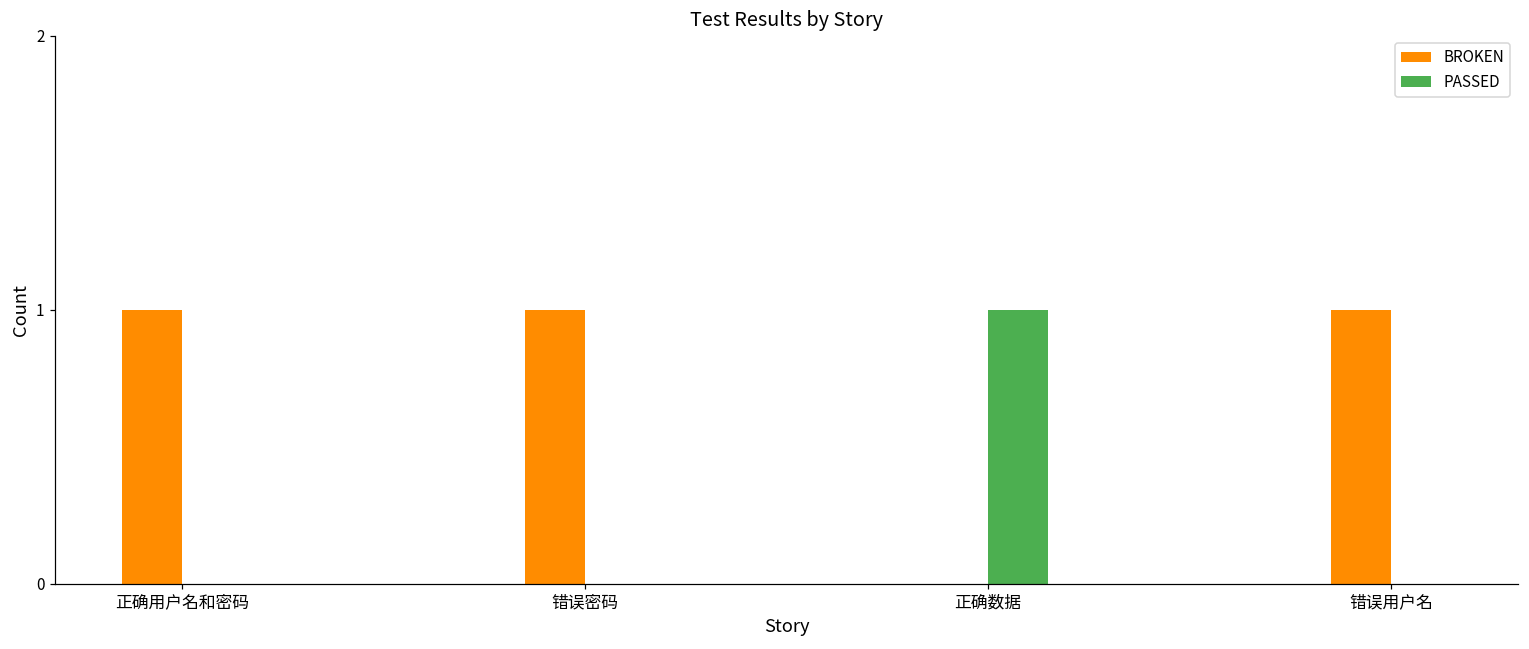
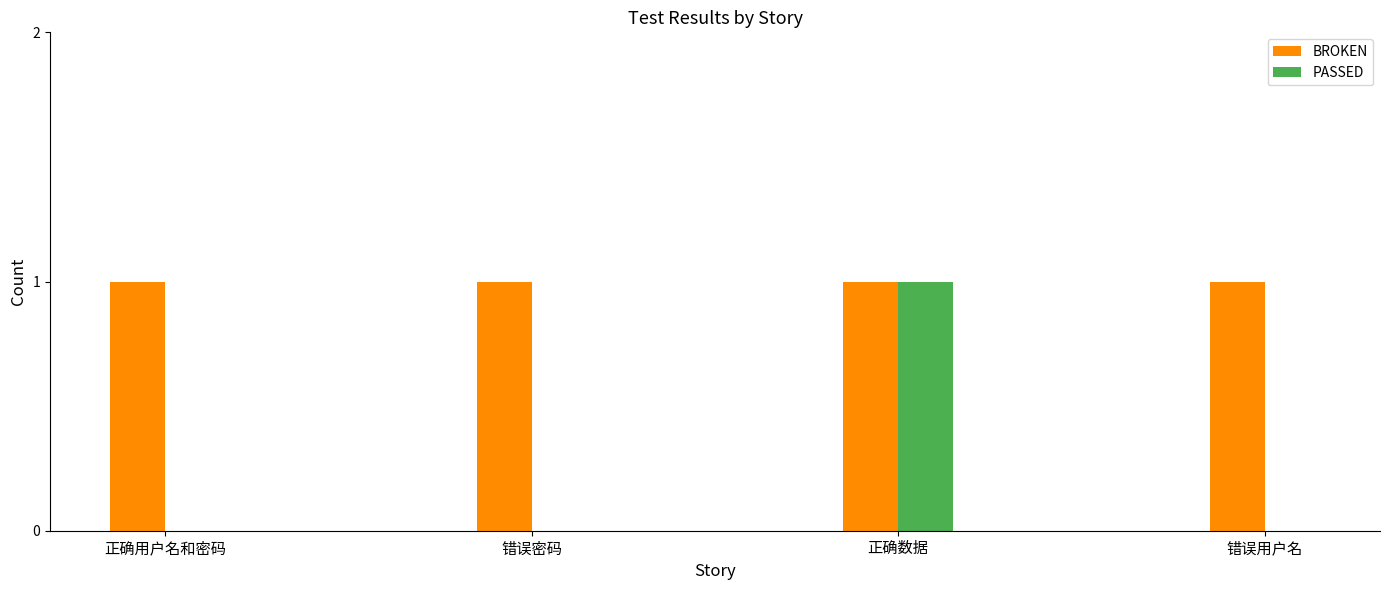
BROKEN, 正确数据: 0 -> 1
